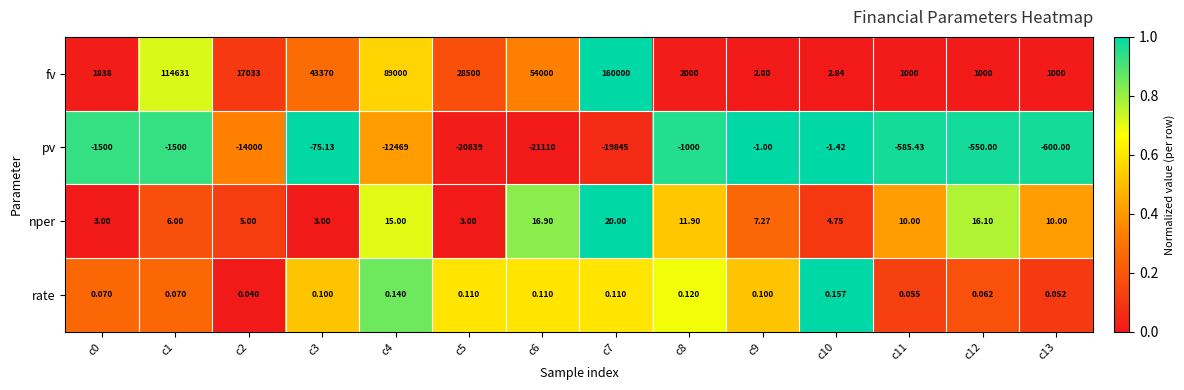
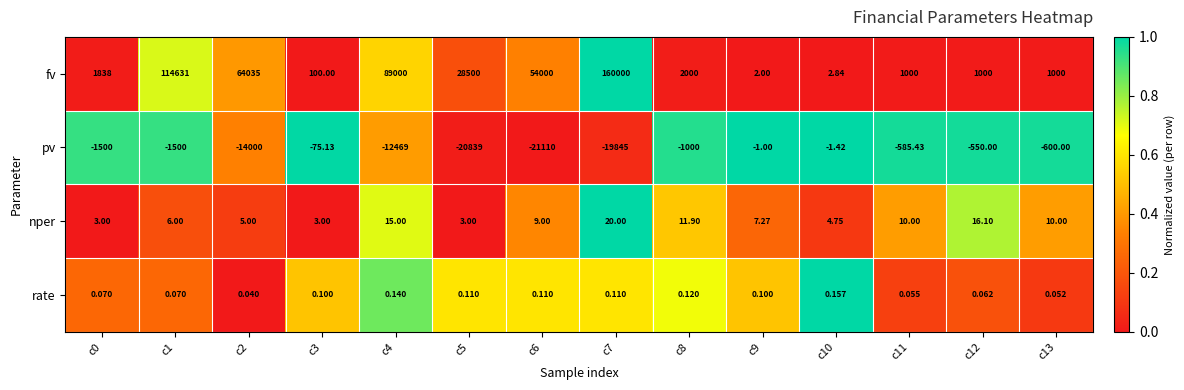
fv, c2: 17033 -> 64035
fv, c3: 43370 -> 100.00
nper, c6: 16.90 -> 9.00
